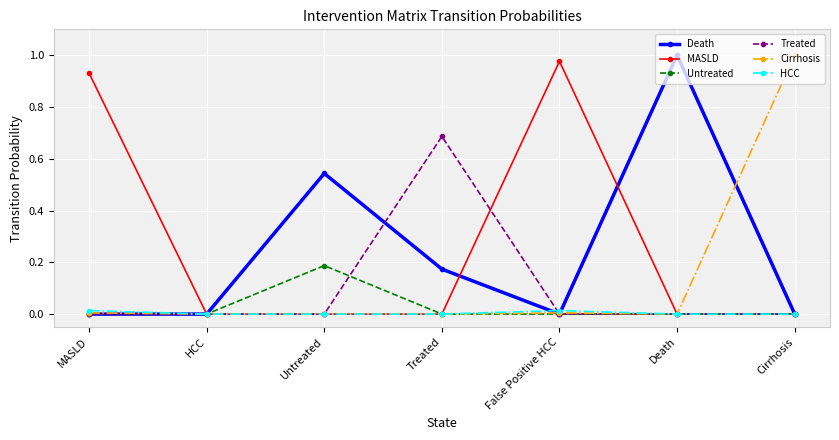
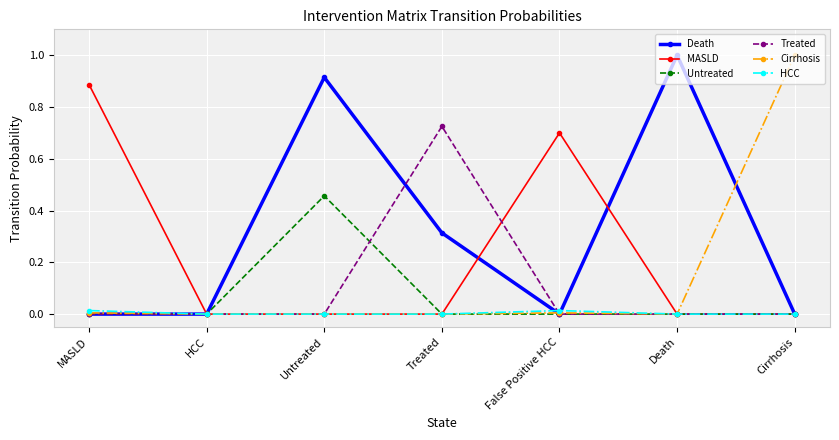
MASLD, MASLD: 0.93 -> 0.89
Death, Untreated: 0.54 -> 0.91
Untreated, Untreated: 0.19 -> 0.46
Death, Treated: 0.17 -> 0.31
Treated, Treated: 0.69 -> 0.73
MASLD, False Positive HCC: 0.98 -> 0.70
